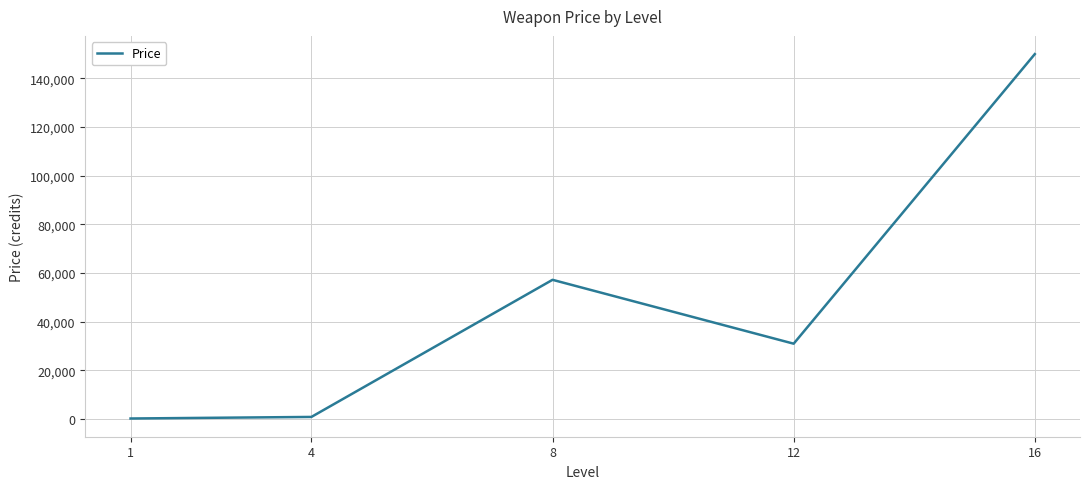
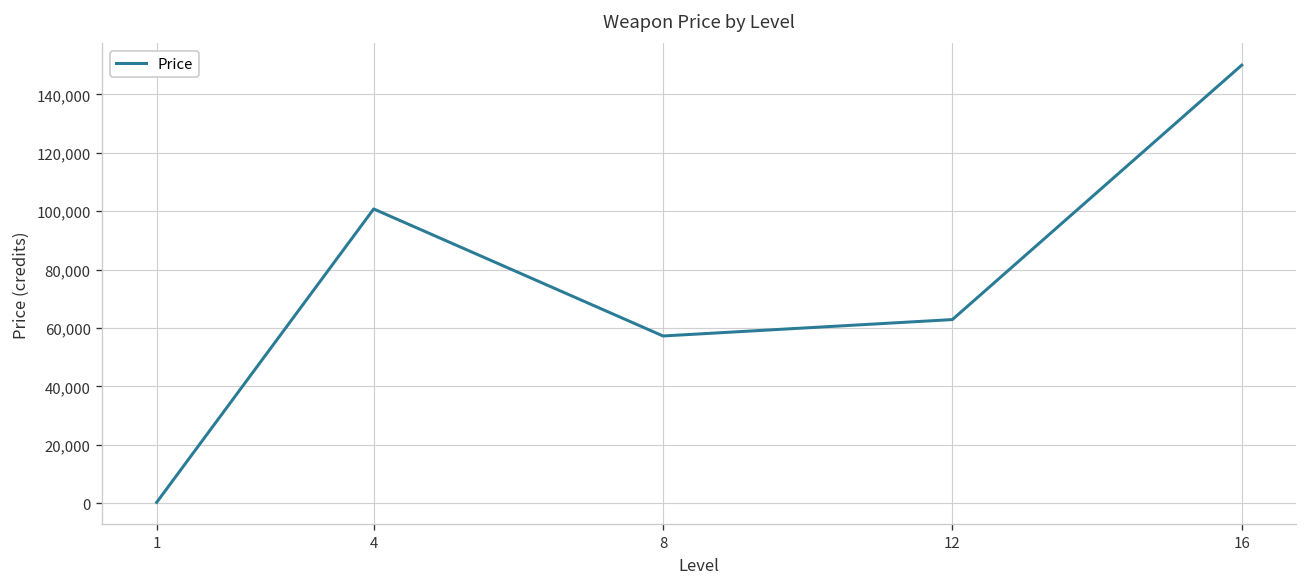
4: 1,000 -> 101,000
12: 31,000 -> 63,000
